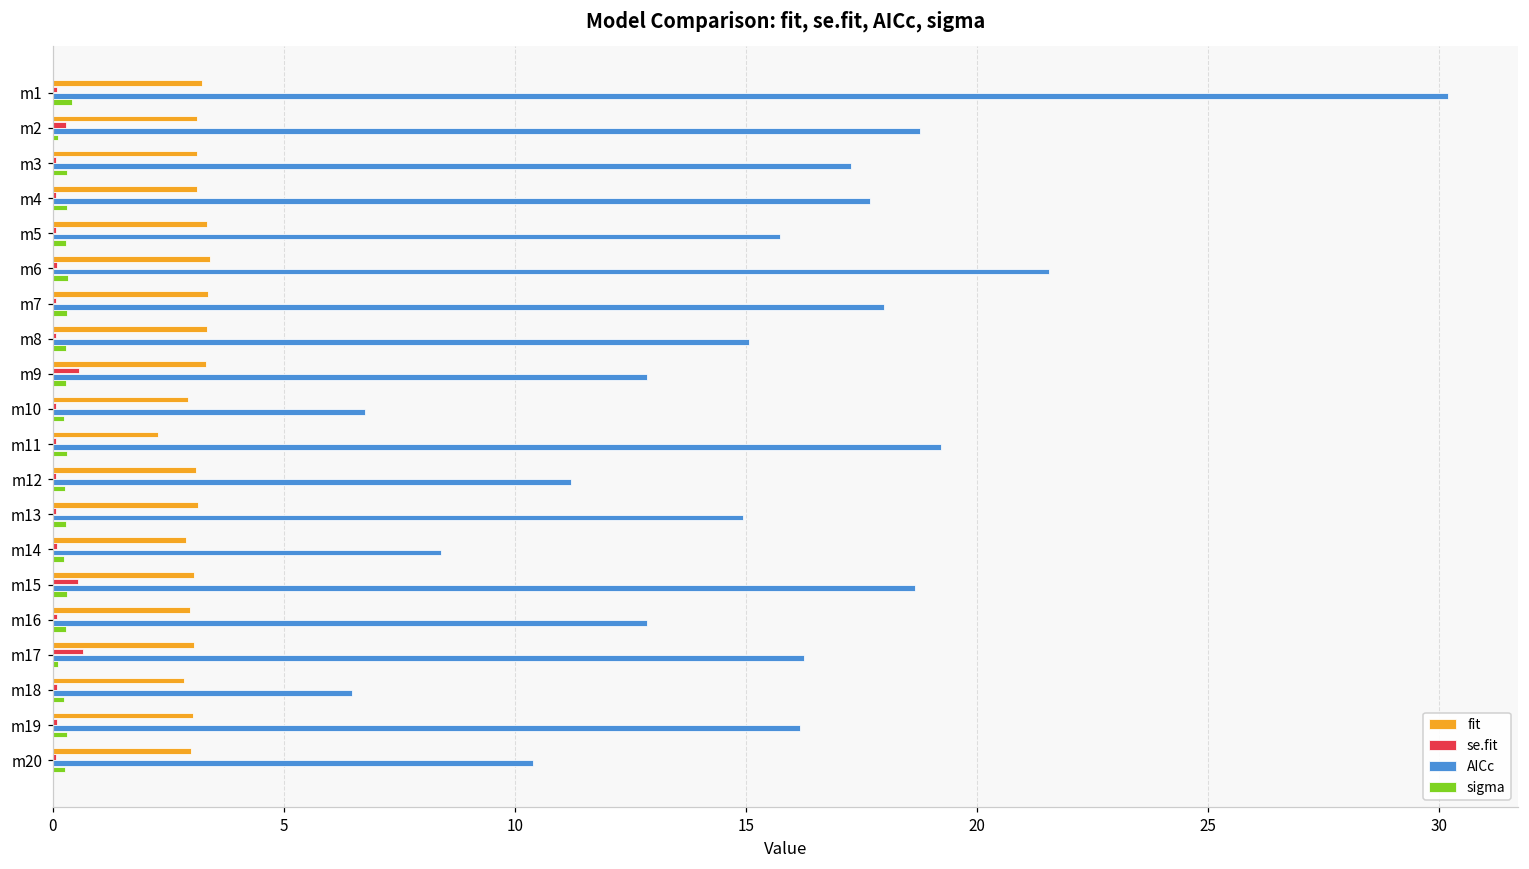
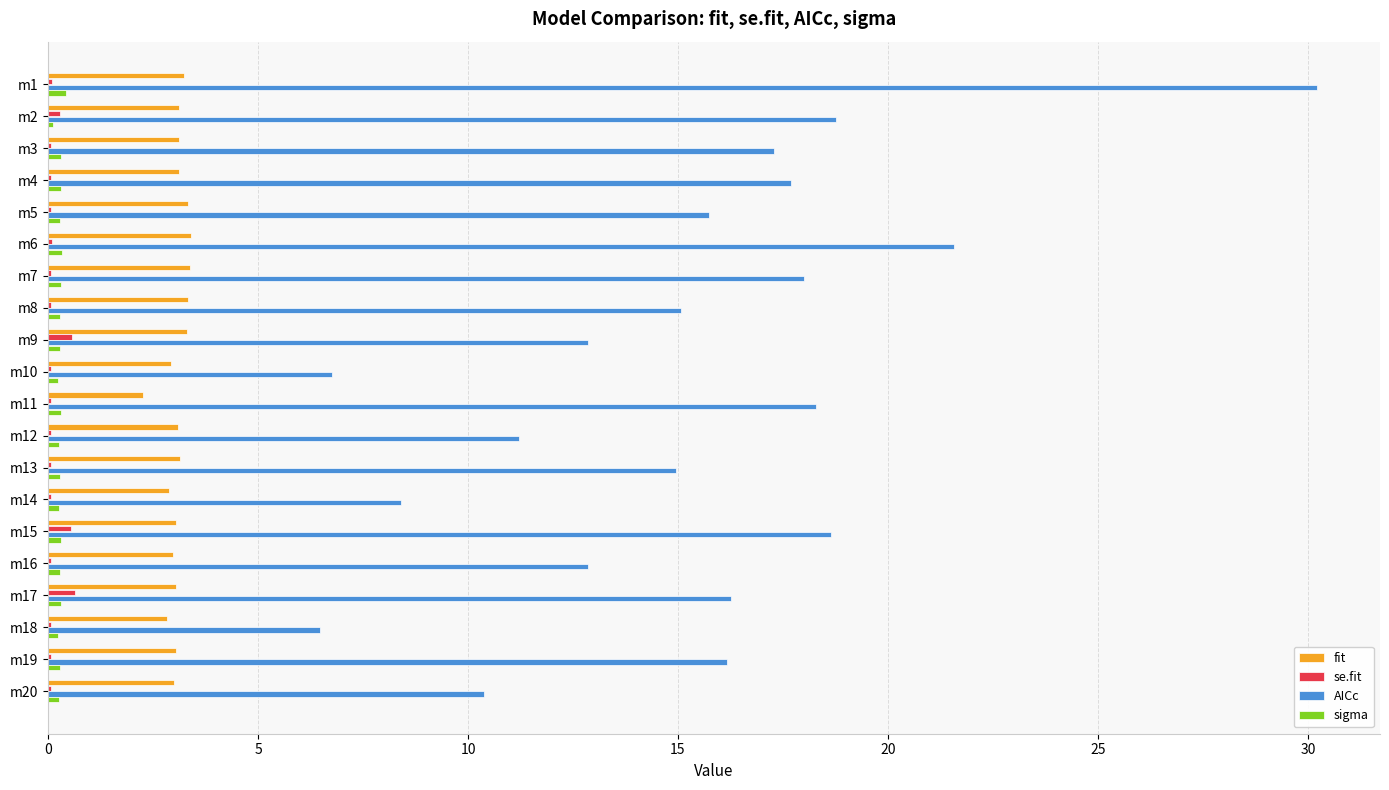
AICc, m11: 19.2 -> 18.3
sigma, m17: 0.1 -> 0.3
